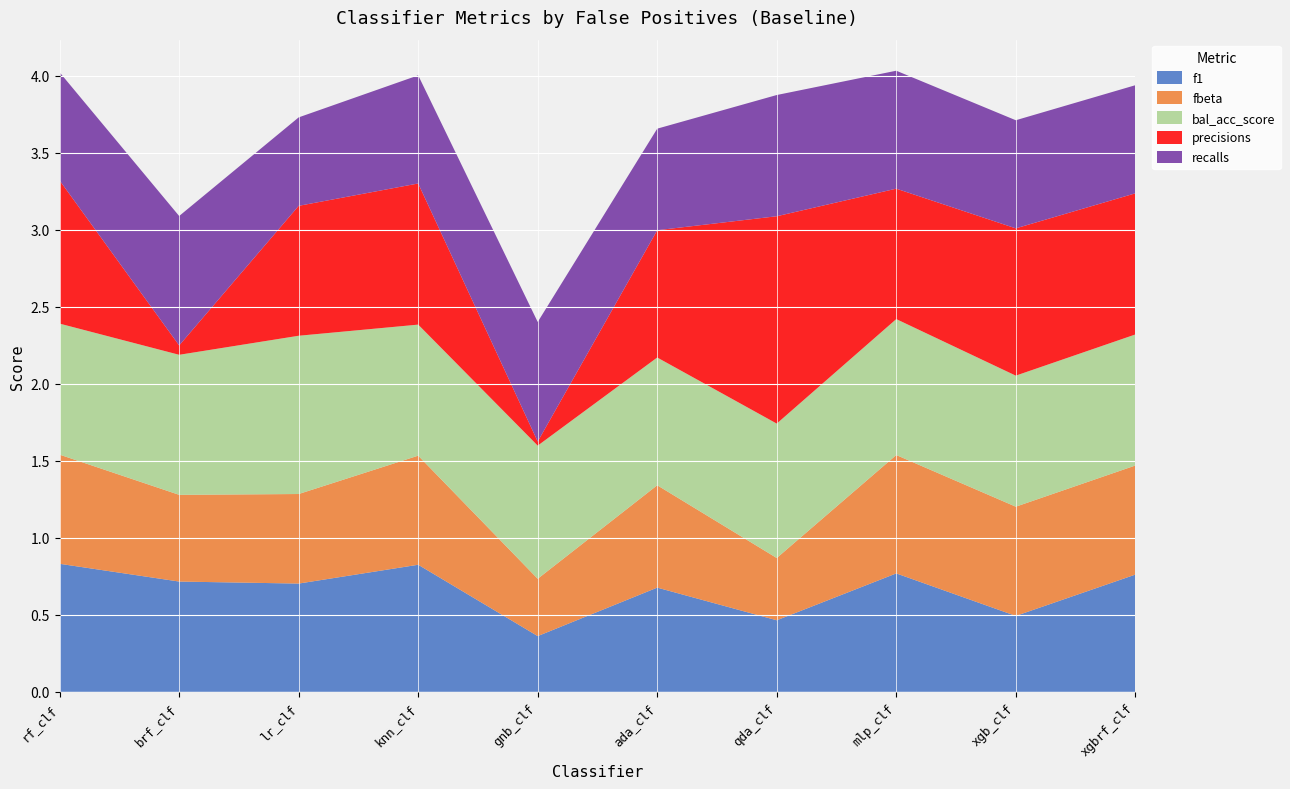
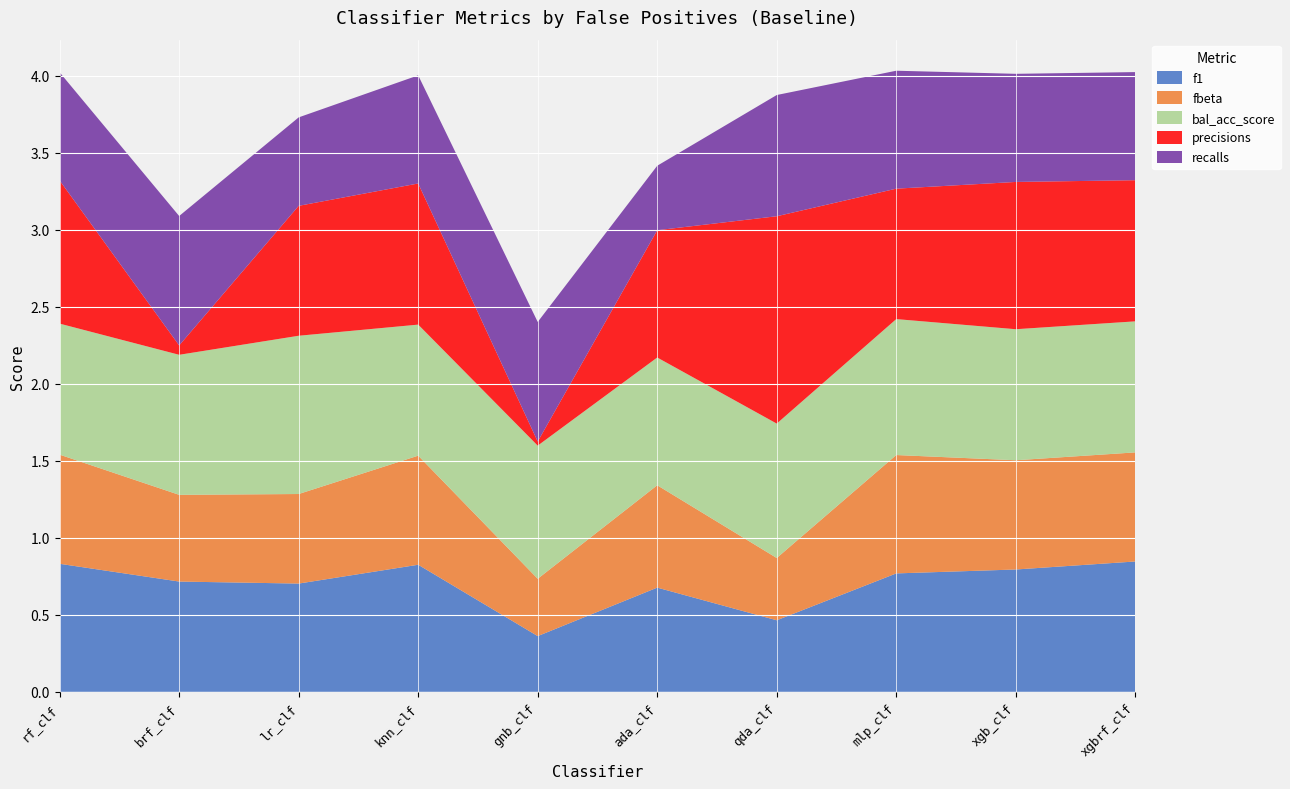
recalls, ada_clf: 0.66 -> 0.42
f1, xgb_clf: 0.49 -> 0.79
f1, xgbrf_clf: 0.76 -> 0.85
